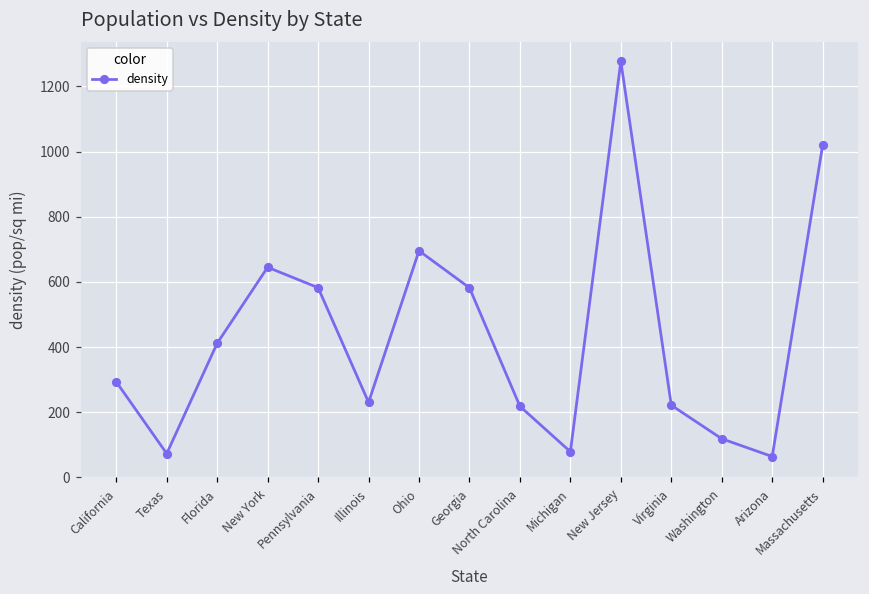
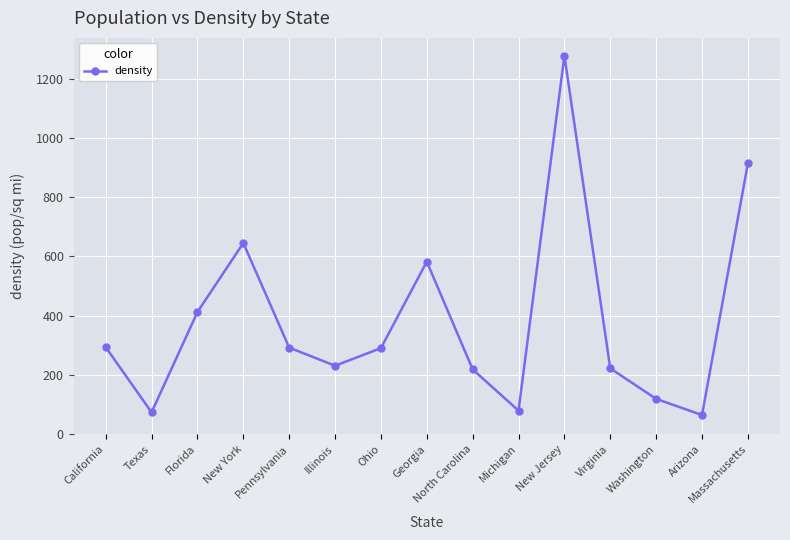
Pennsylvania: 580 -> 290
Ohio: 700 -> 290
Massachusetts: 1020 -> 910
